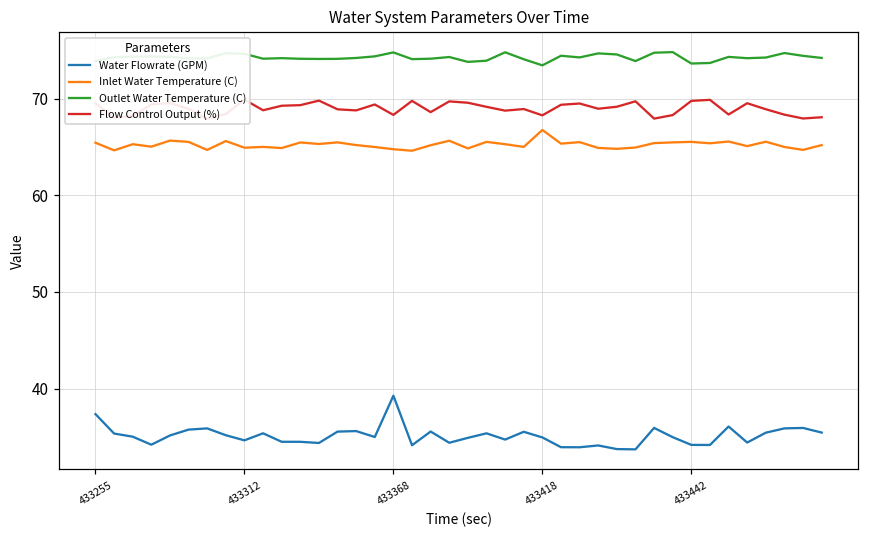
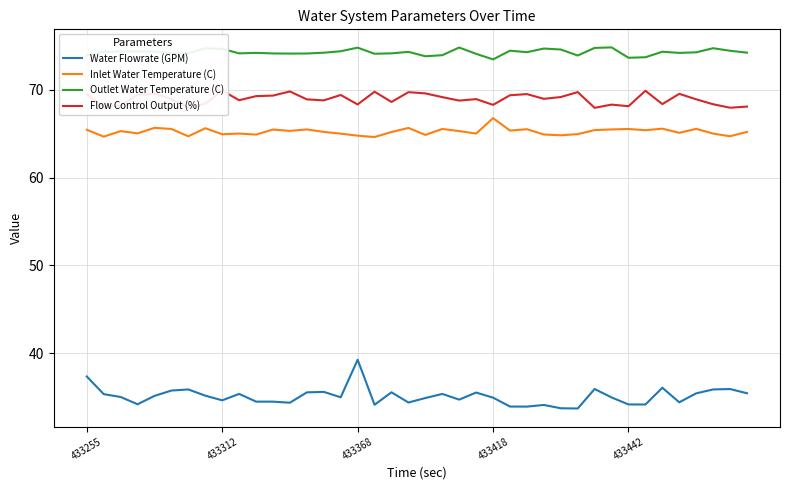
Flow Control Output (%), 433442: 70 -> 68
